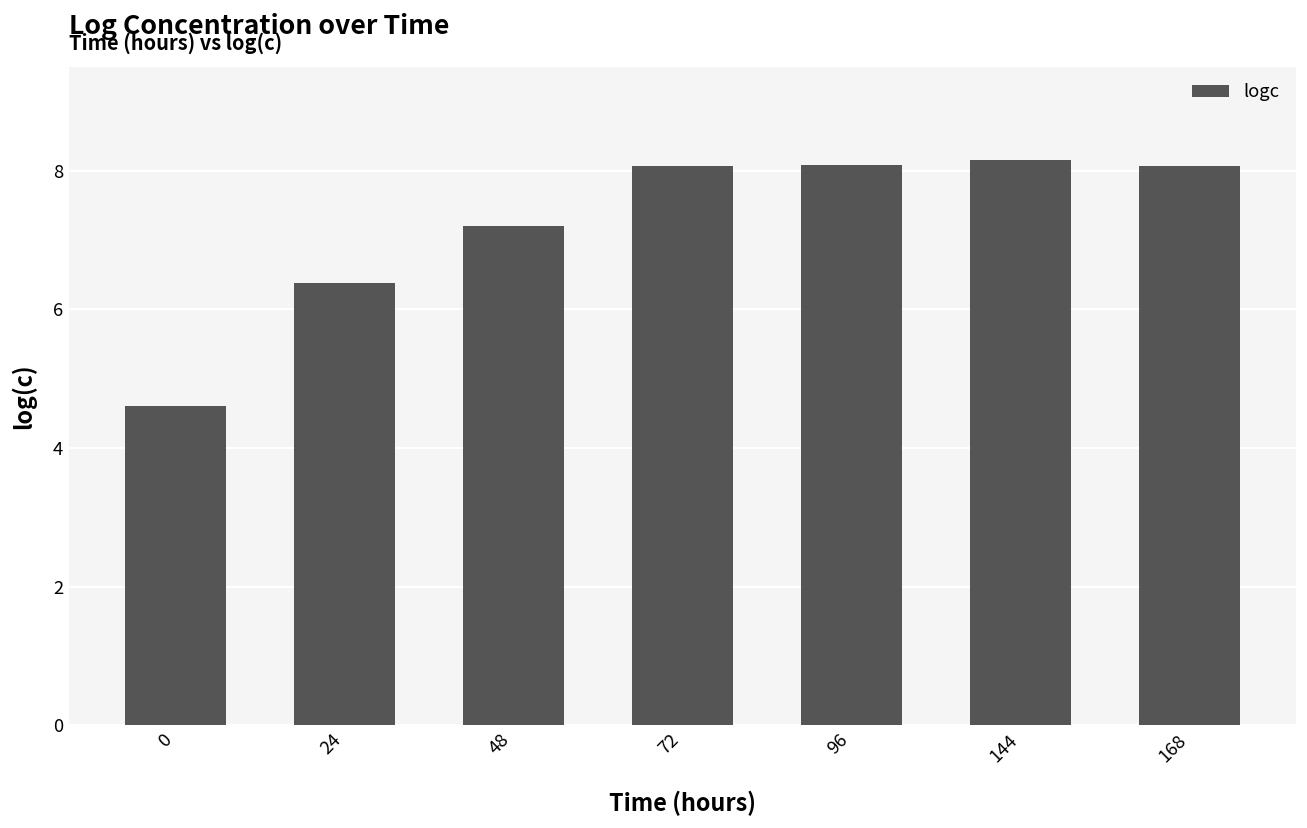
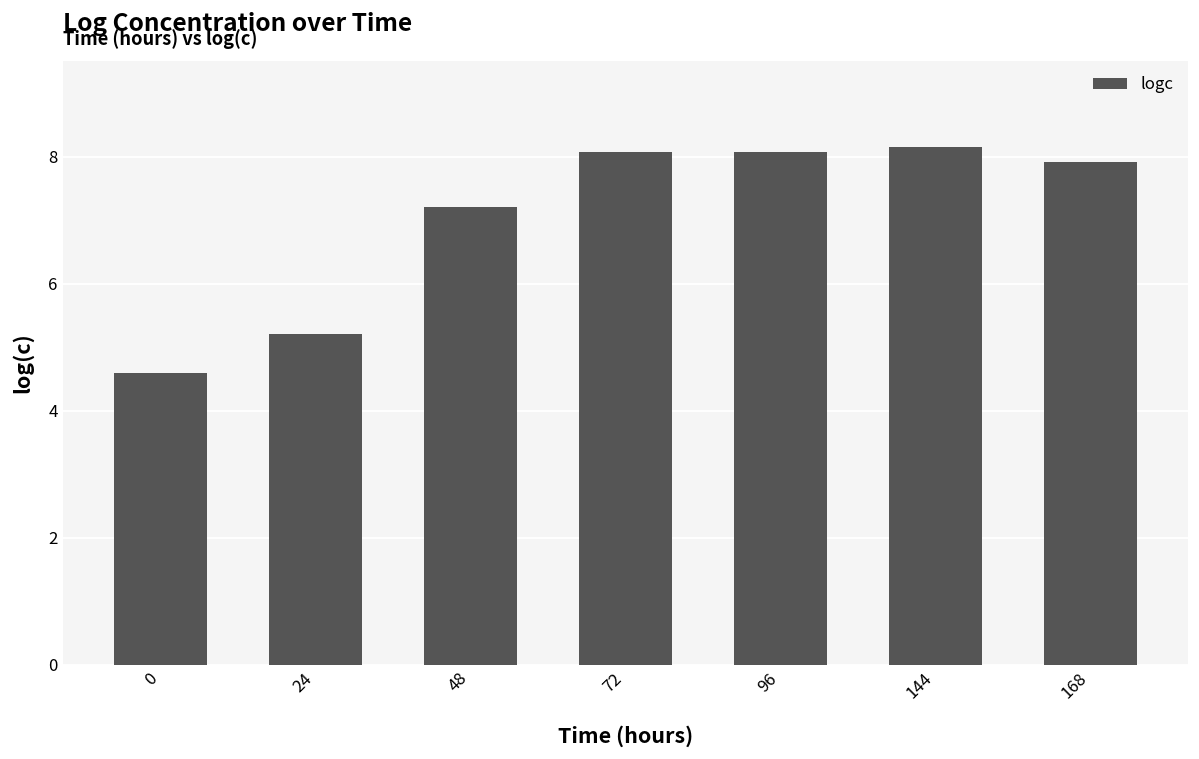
24: 6.4 -> 5.2
168: 8.1 -> 7.9
